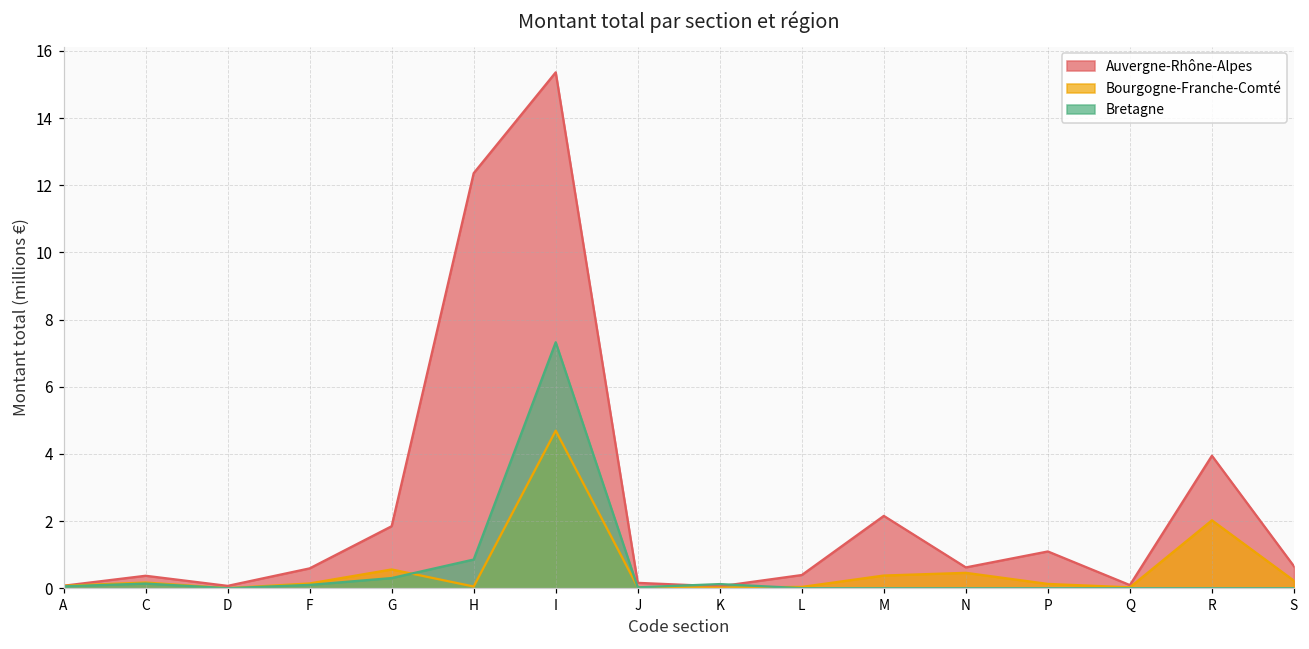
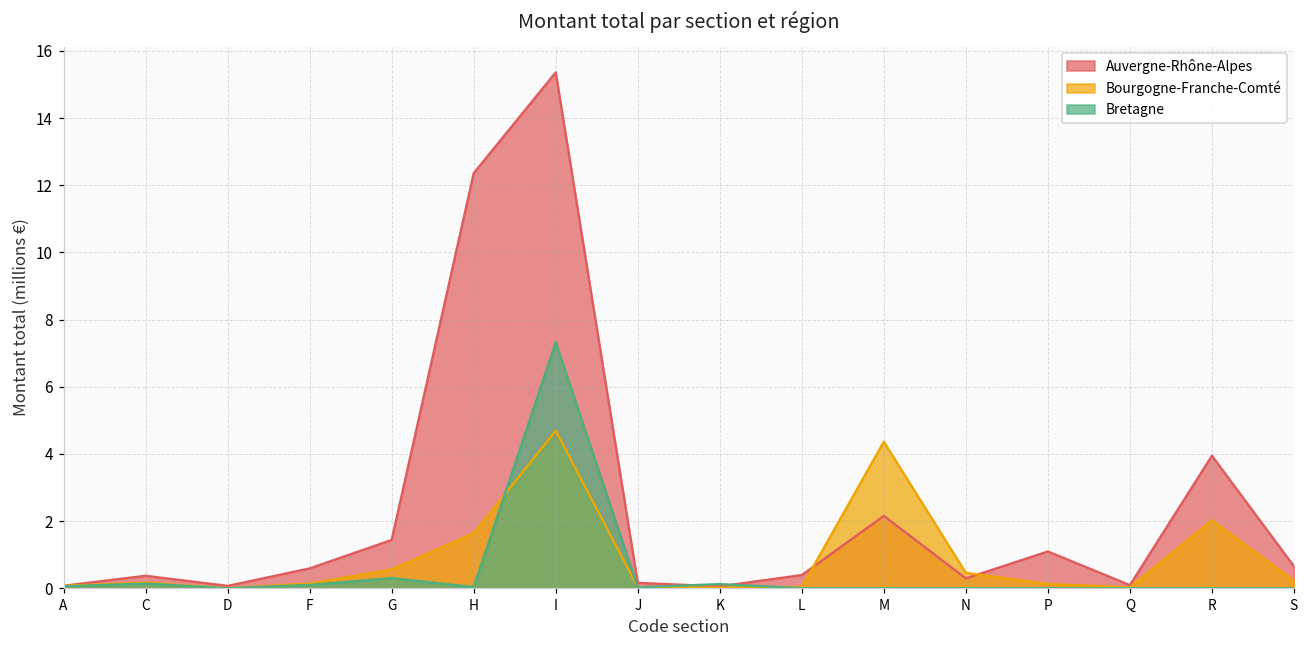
Auvergne-Rhône-Alpes, G: 1.8 -> 1.4
Bourgogne-Franche-Comté, H: 0.0 -> 1.6
Bretagne, H: 0.9 -> 0.0
Bourgogne-Franche-Comté, M: 0.4 -> 4.4
Auvergne-Rhône-Alpes, N: 0.6 -> 0.3
